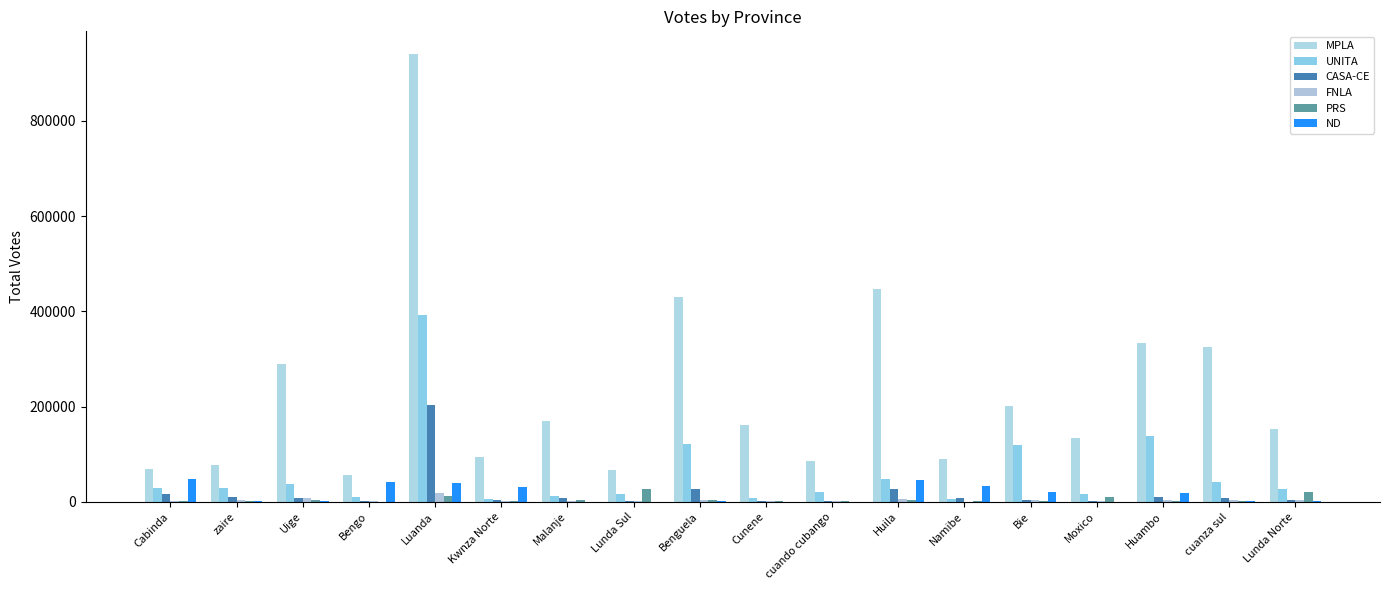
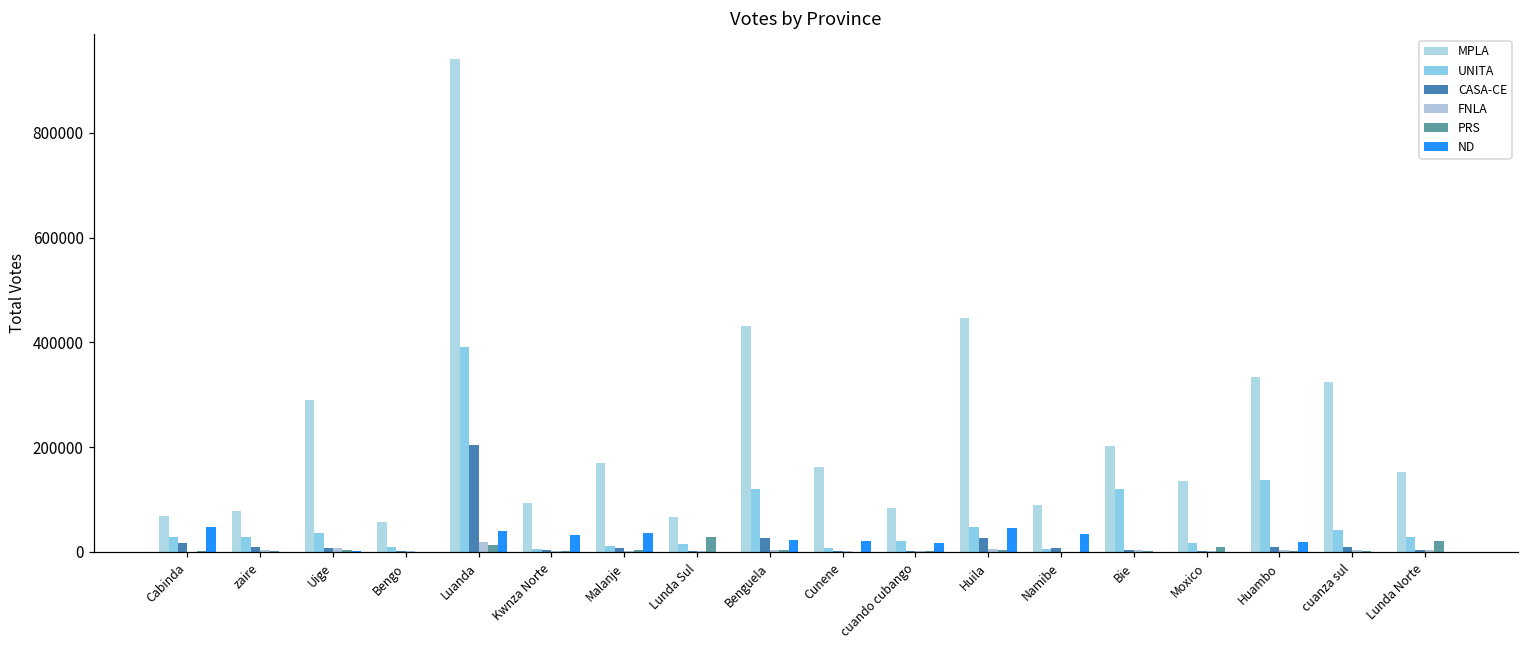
ND, Bengo: 40000 -> 0
ND, Malanje: 0 -> 40000
ND, Benguela: 0 -> 20000
ND, Cunene: 0 -> 20000
ND, cuando cubango: 0 -> 20000
ND, Bie: 20000 -> 0
